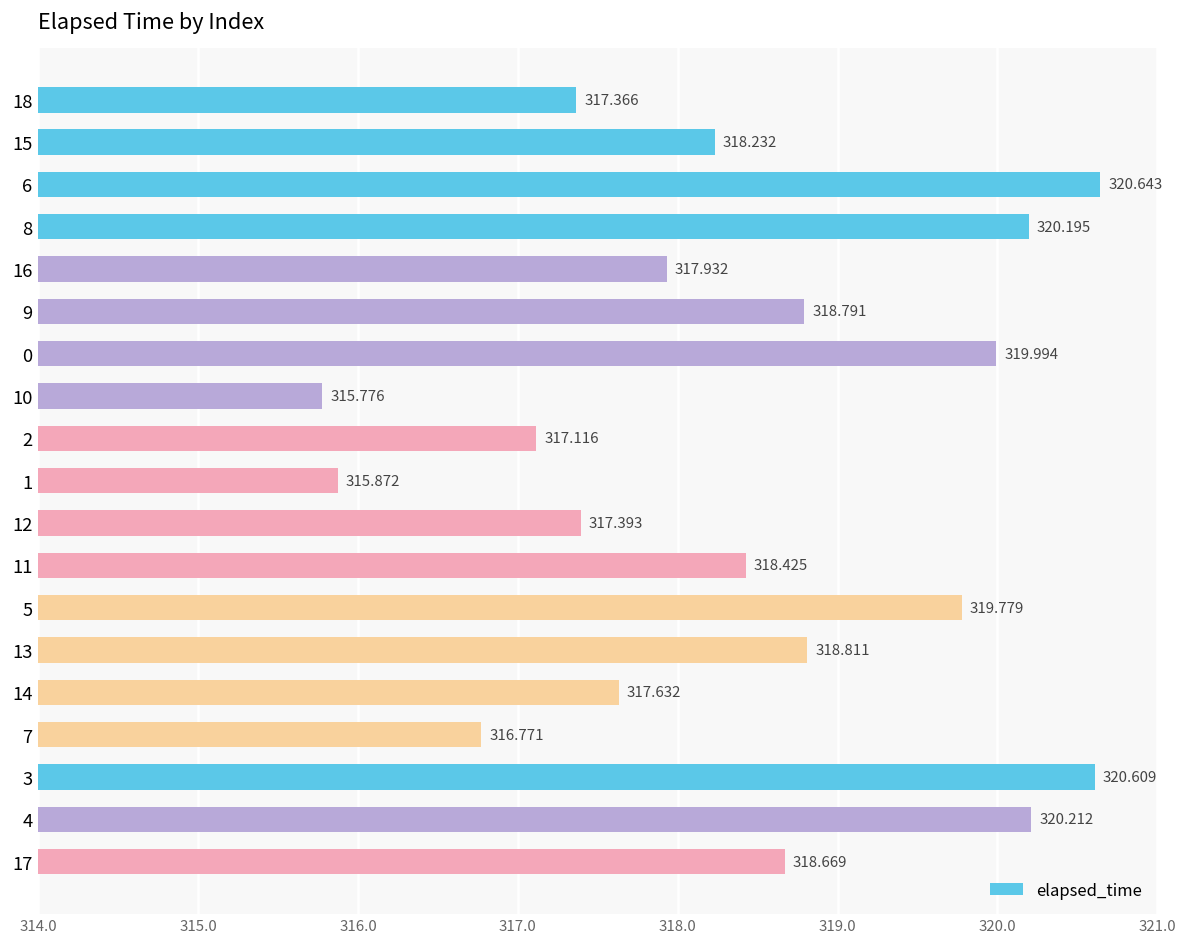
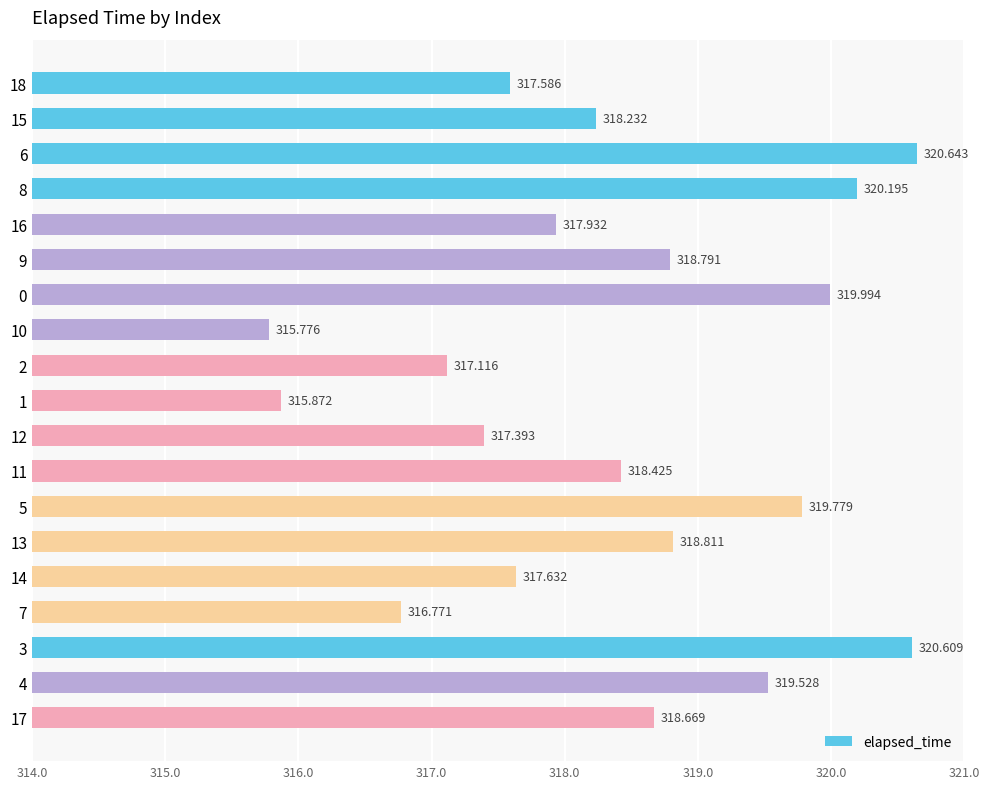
18: 317.366 -> 317.586
4: 320.212 -> 319.528
